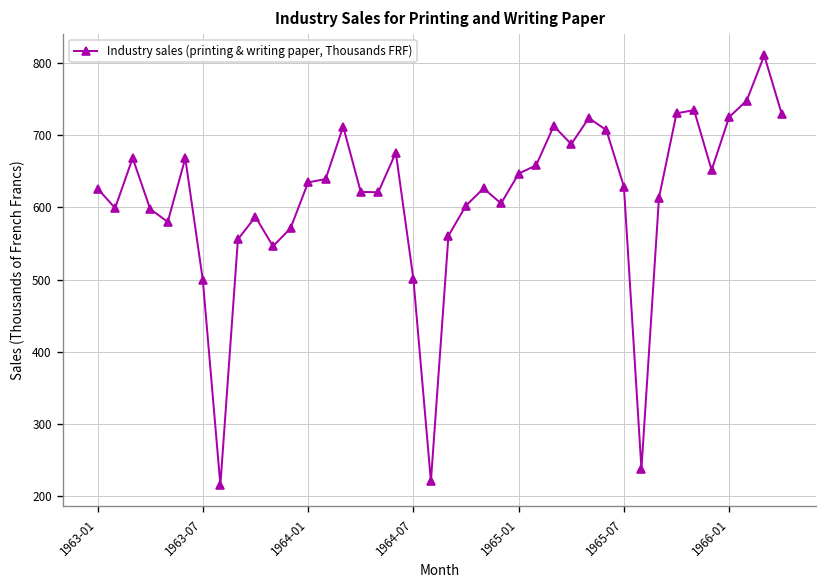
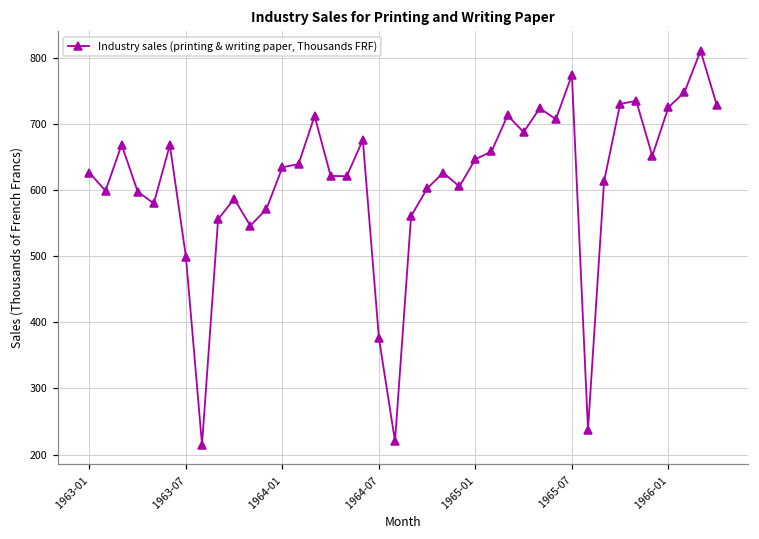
1964-07: 500 -> 380
1965-07: 630 -> 770
